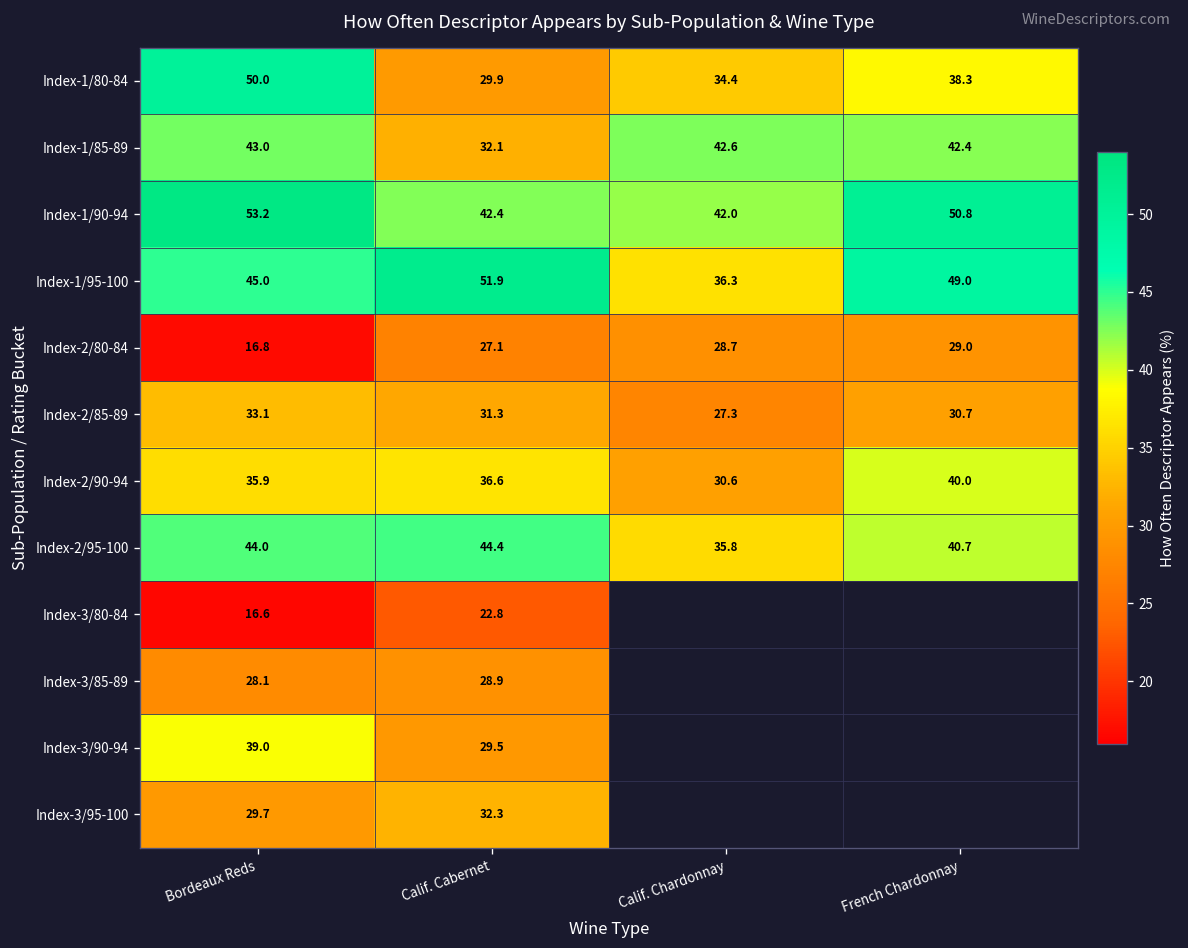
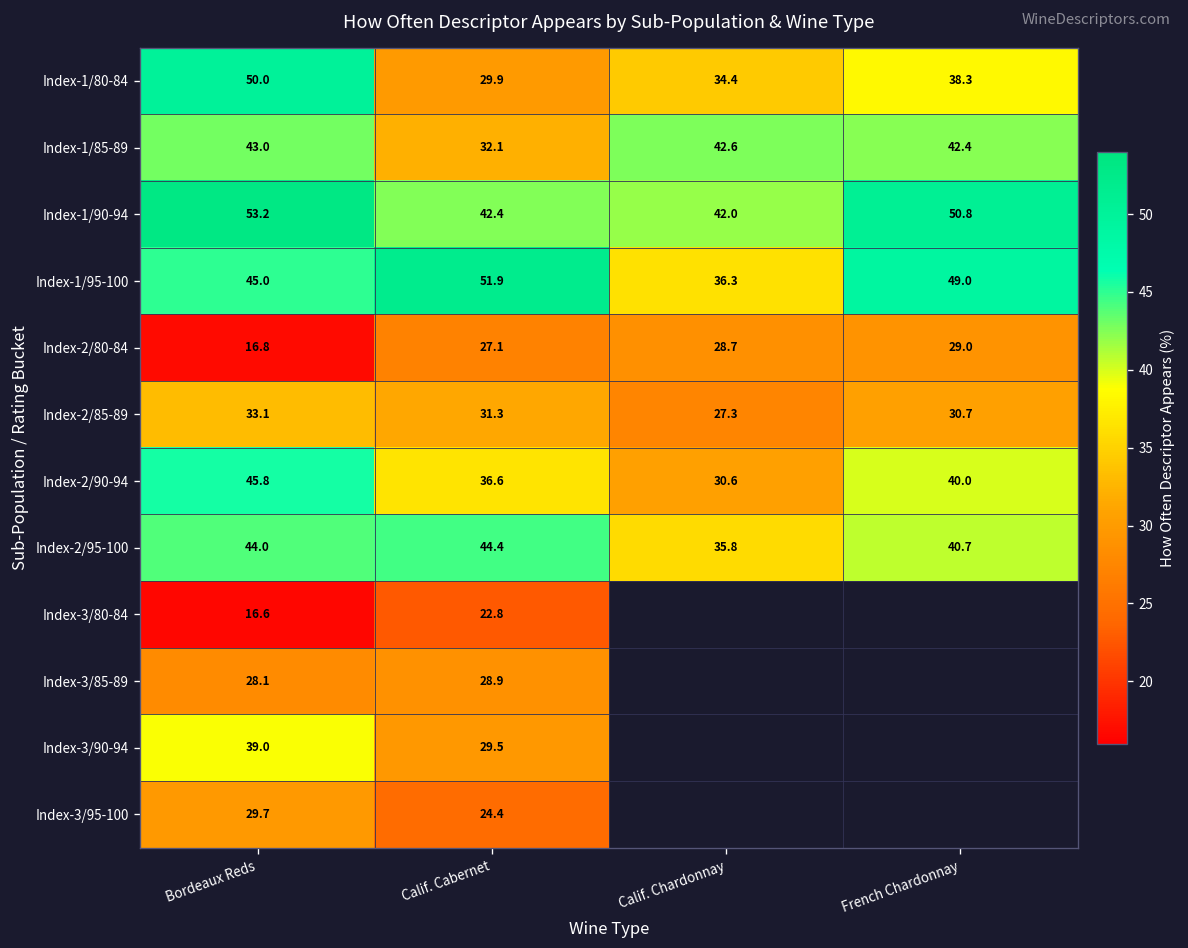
Index-2/90-94, Bordeaux Reds: 35.9 -> 45.8
Index-3/95-100, Calif. Cabernet: 32.3 -> 24.4
